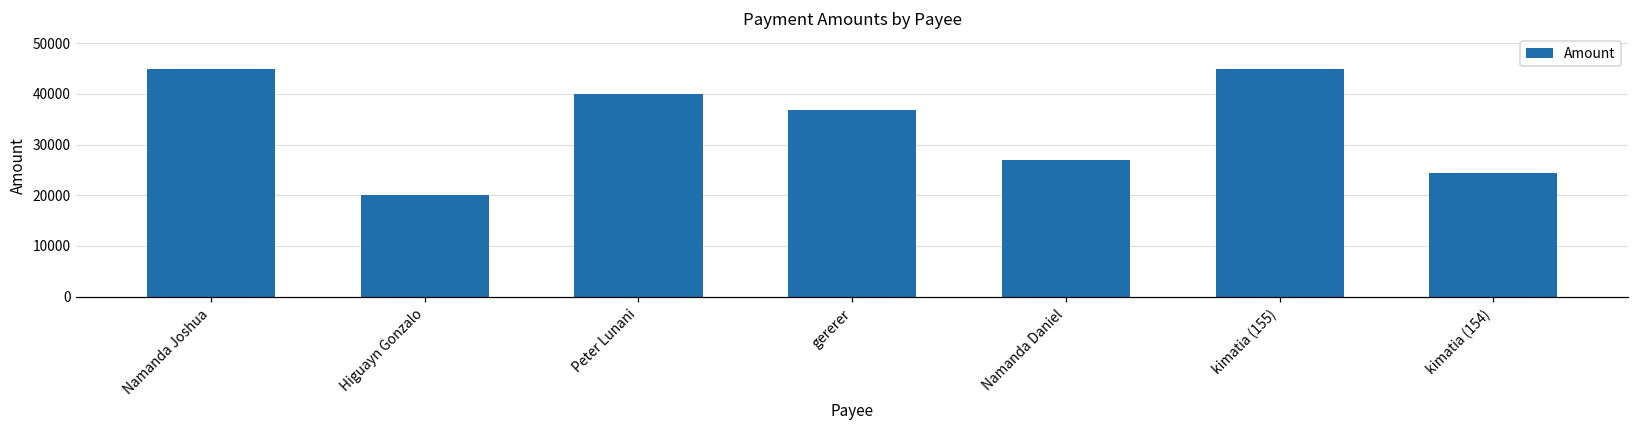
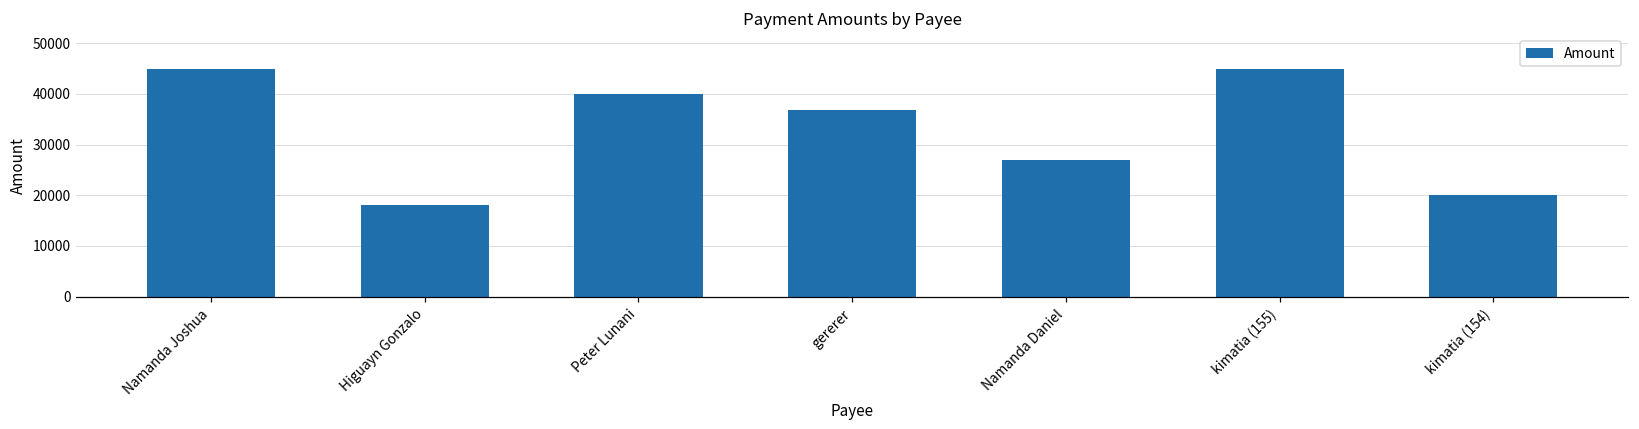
Higuayn Gonzalo: 20000 -> 18000
kimatia (154): 24000 -> 20000
